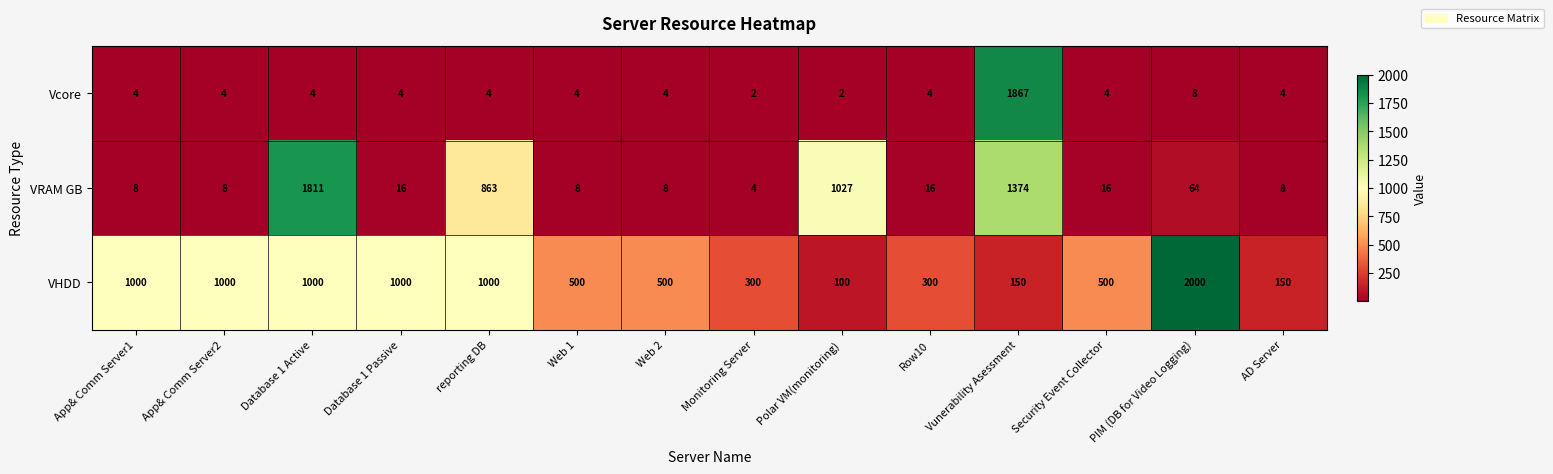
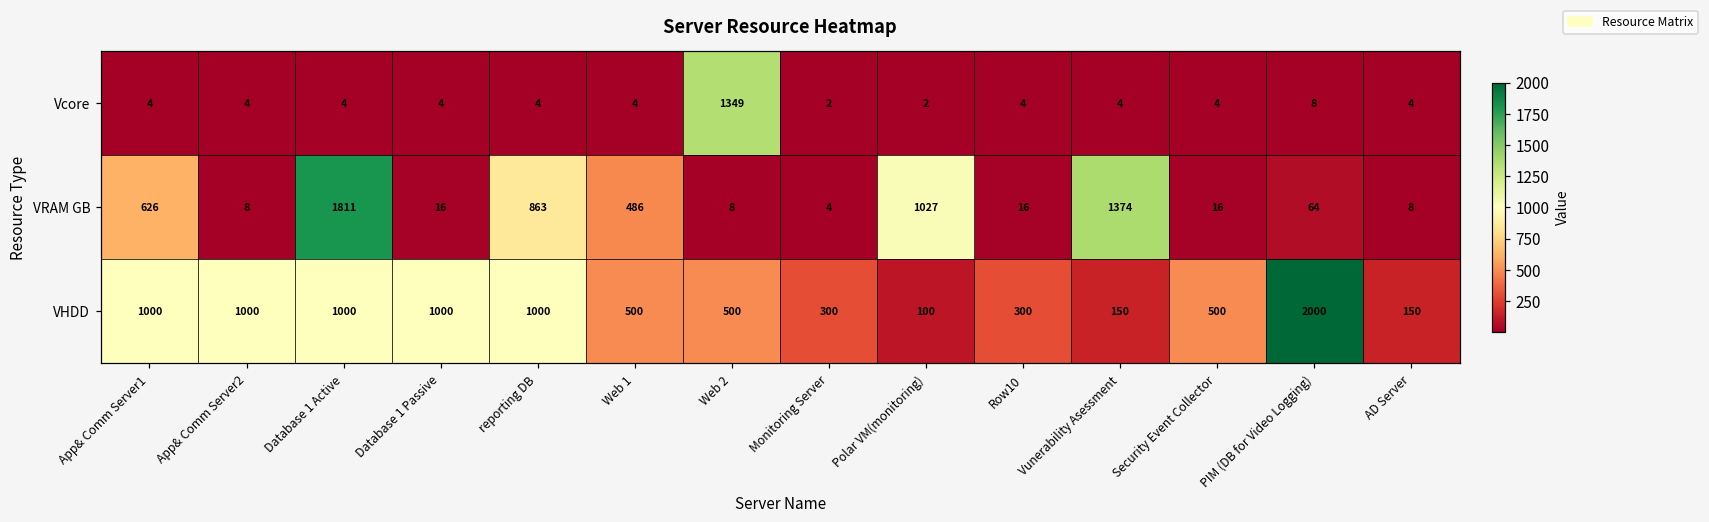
Vcore, Web 2: 4 -> 1349
Vcore, Vunerability Asessment: 1867 -> 4
VRAM GB, App& Comm Server1: 8 -> 626
VRAM GB, Web 1: 8 -> 486
